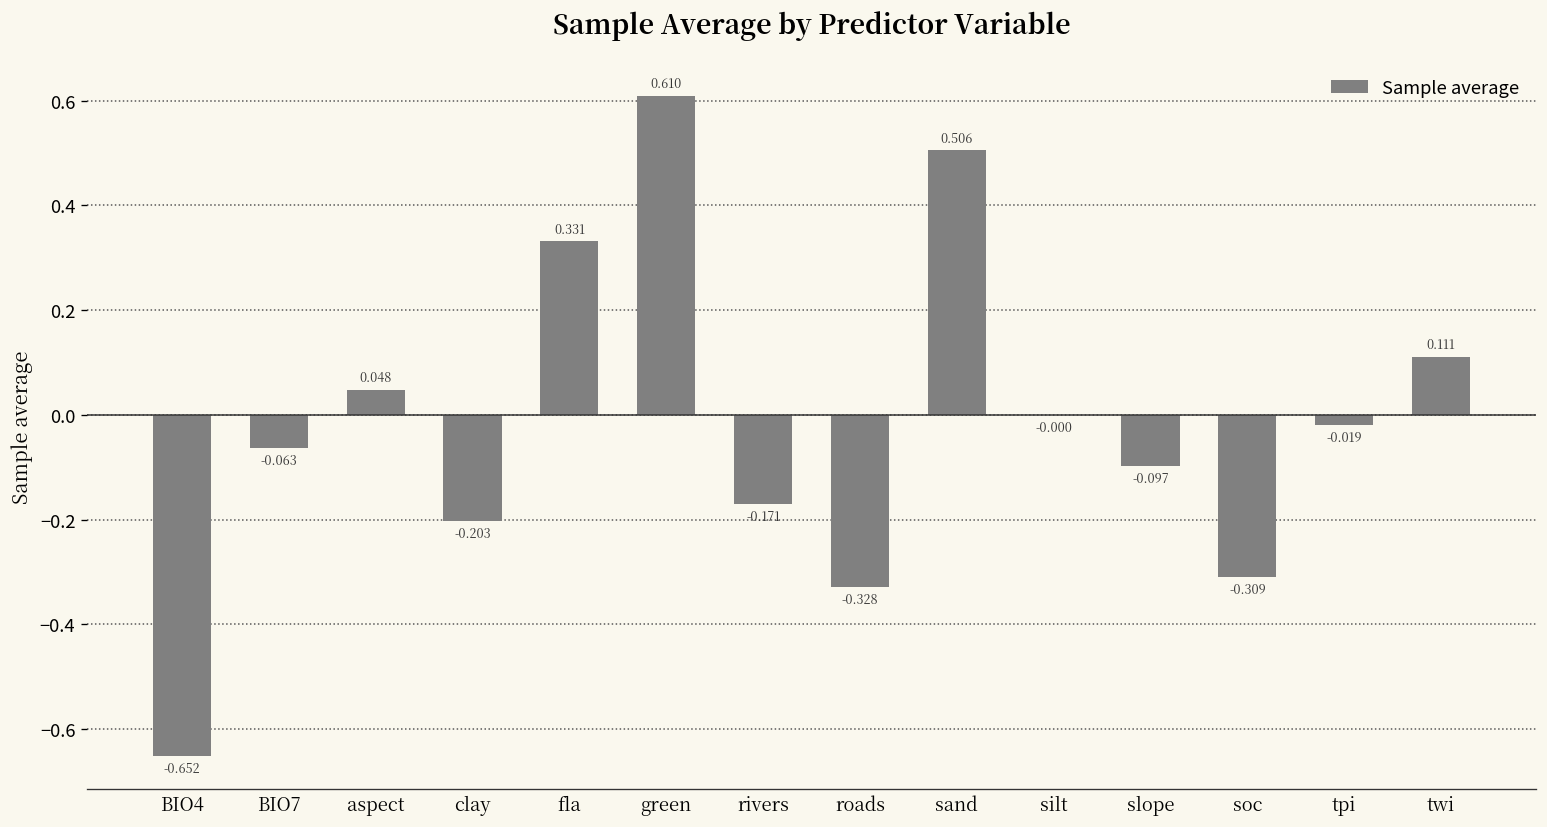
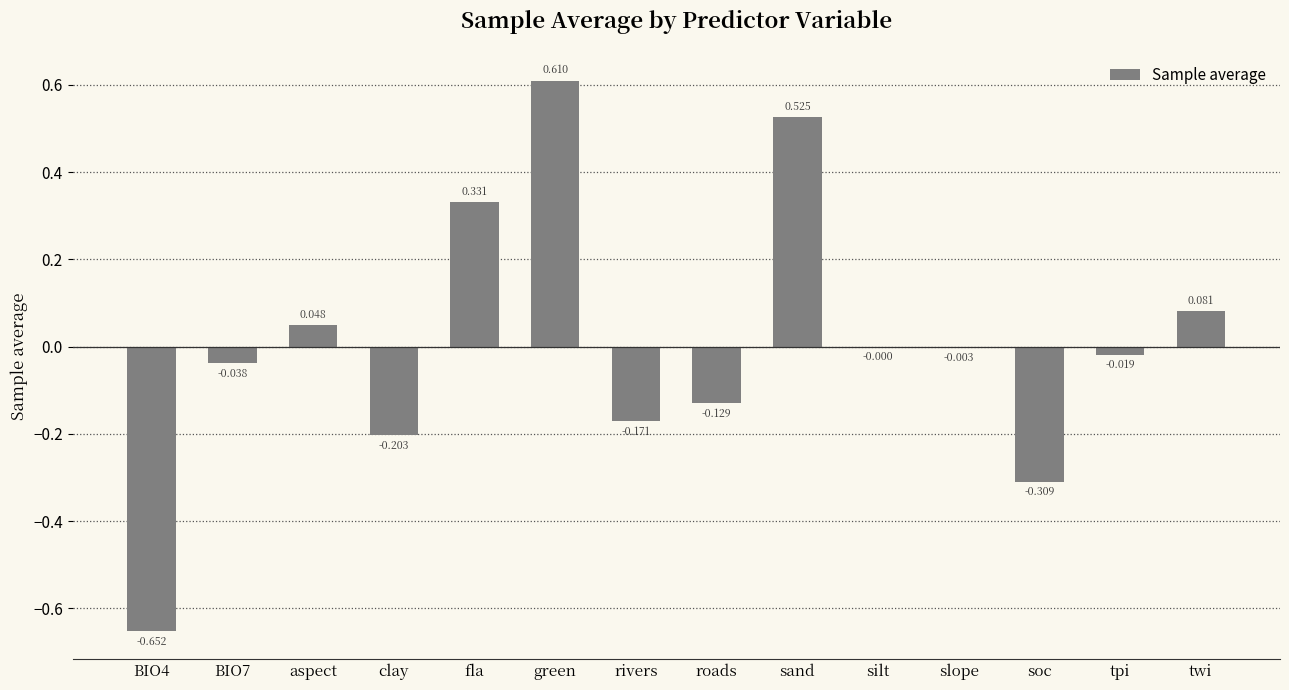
BIO7: -0.063 -> -0.038
roads: -0.328 -> -0.129
sand: 0.506 -> 0.525
slope: -0.097 -> -0.003
twi: 0.111 -> 0.081
